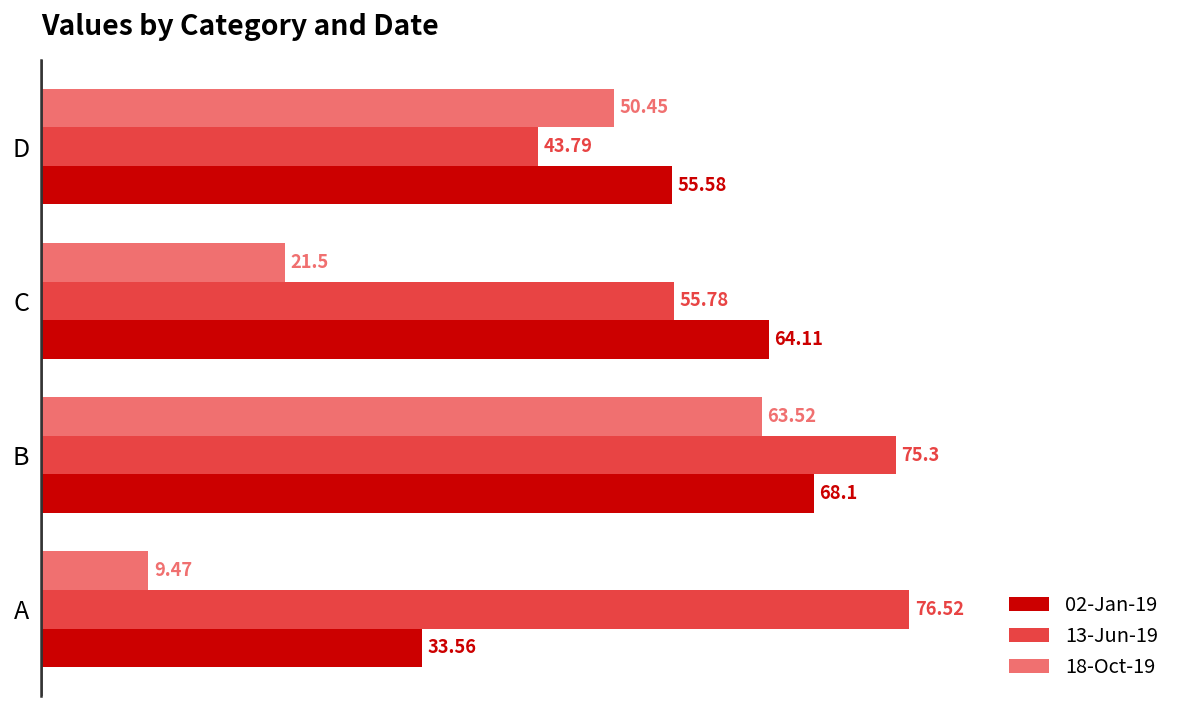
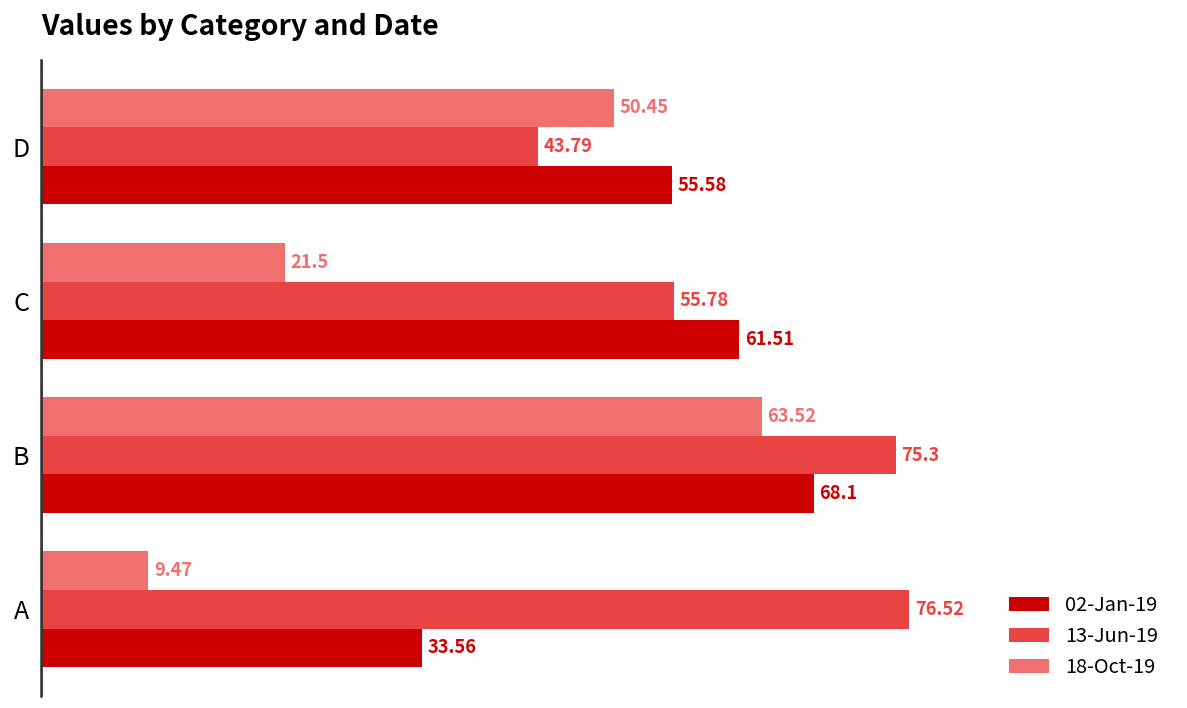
02-Jan-19, C: 64.11 -> 61.51
